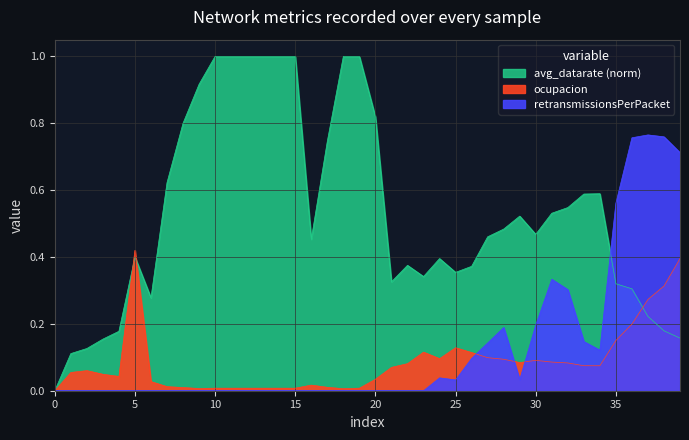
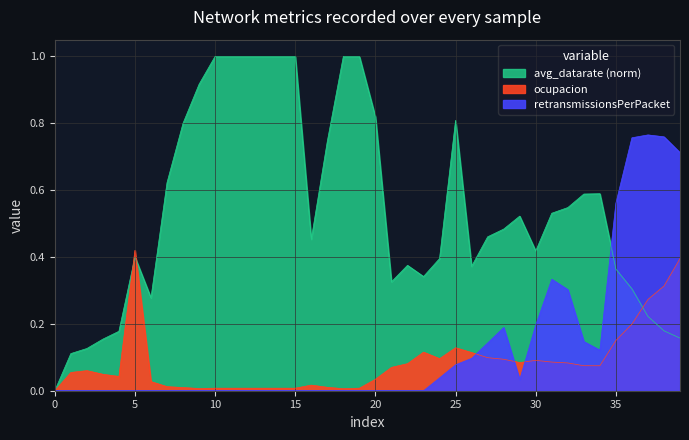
avg_datarate (norm), 25: 0.35 -> 0.81
retransmissionsPerPacket, 25: 0.03 -> 0.08
avg_datarate (norm), 30: 0.47 -> 0.42
avg_datarate (norm), 35: 0.32 -> 0.36
